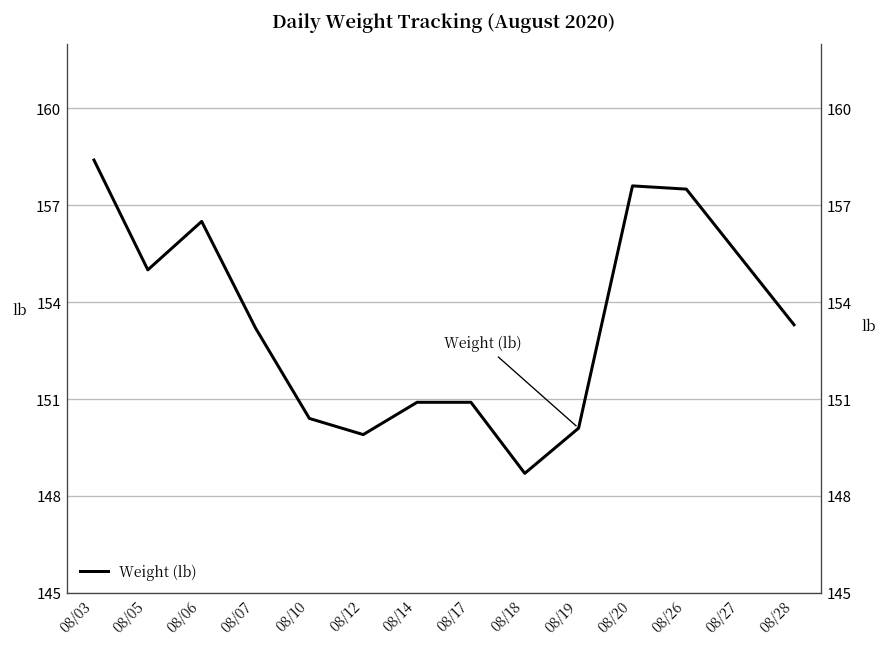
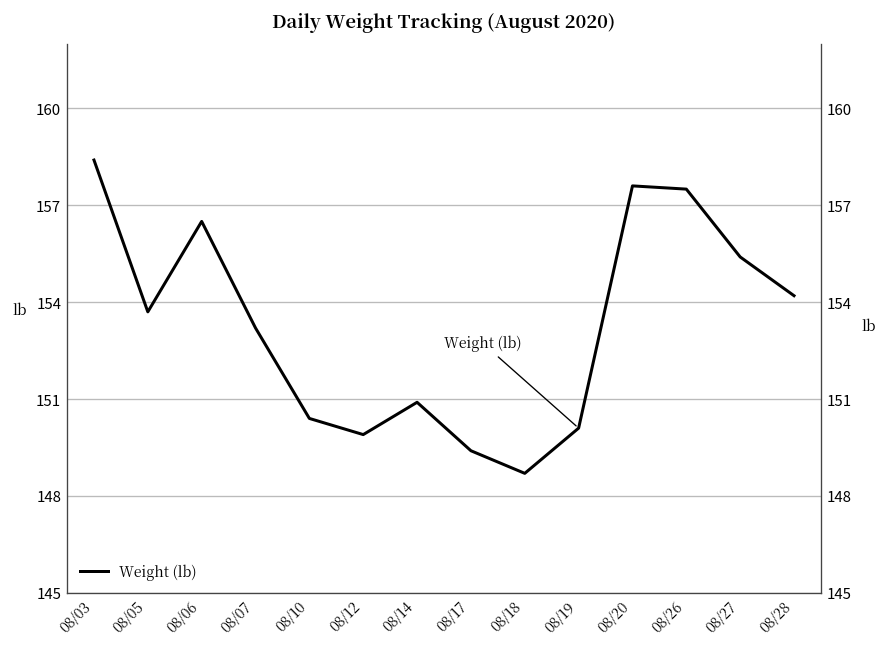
08/05: 155.0 -> 153.7
08/17: 150.9 -> 149.4
08/28: 153.3 -> 154.2
